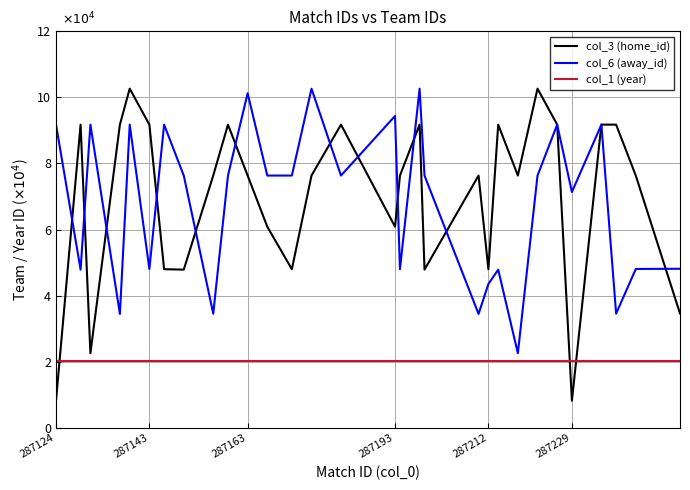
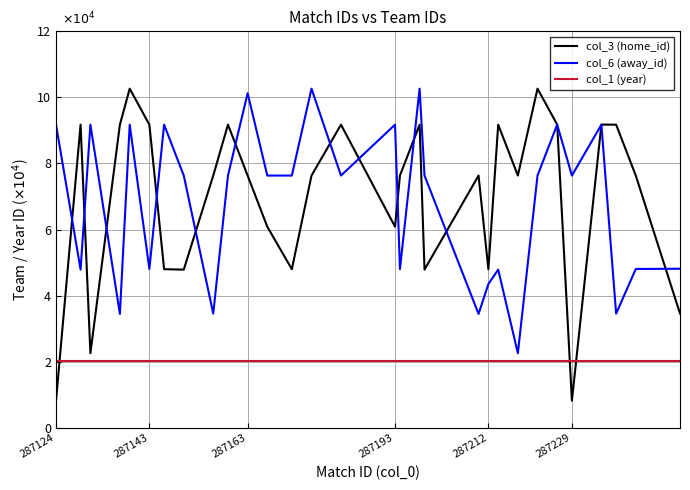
col_6 (away_id), 287193: 9.4 -> 9.2
col_6 (away_id), 287229: 7.1 -> 7.6
